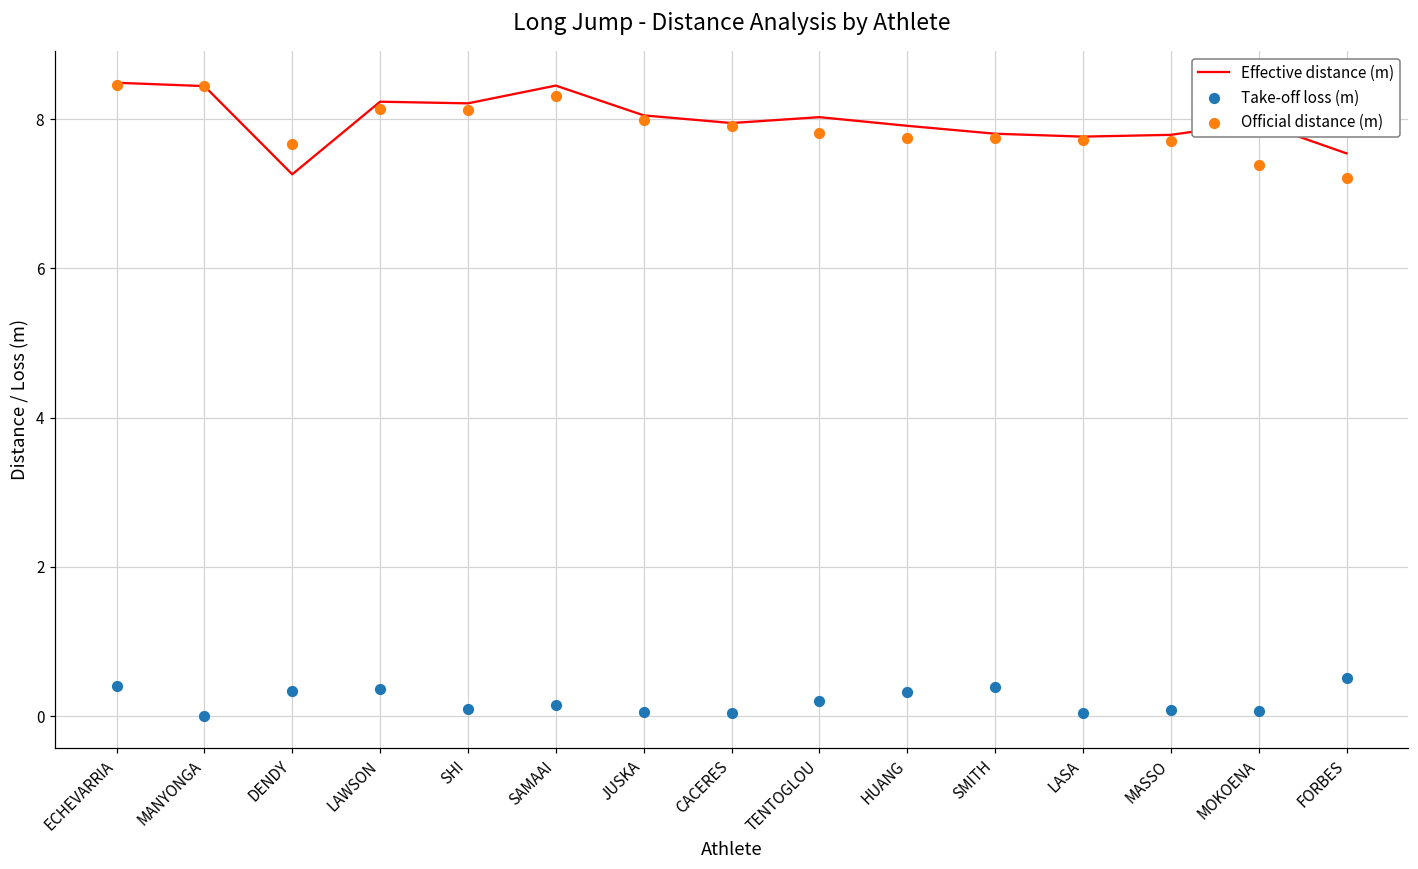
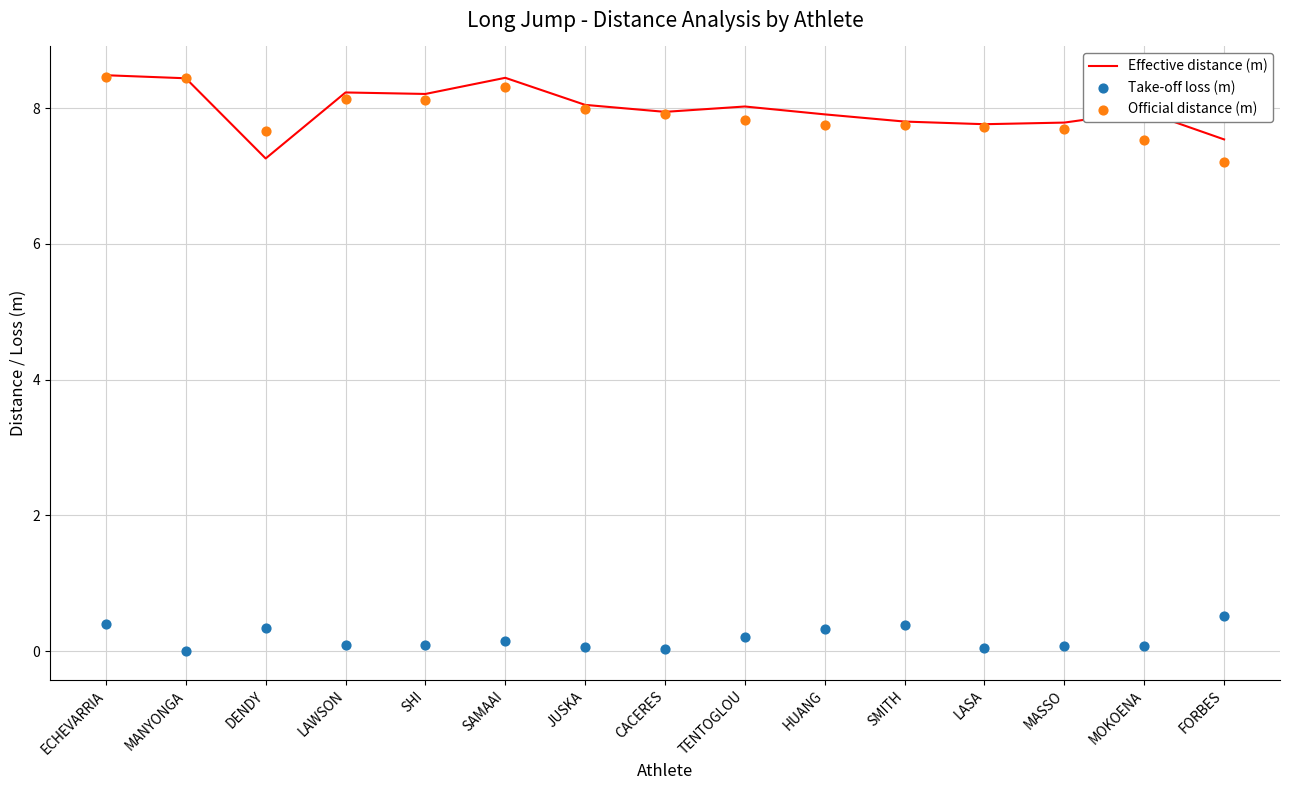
Take-off loss (m), LAWSON: 0.4 -> 0.1
Official distance (m), MOKOENA: 7.4 -> 7.5
